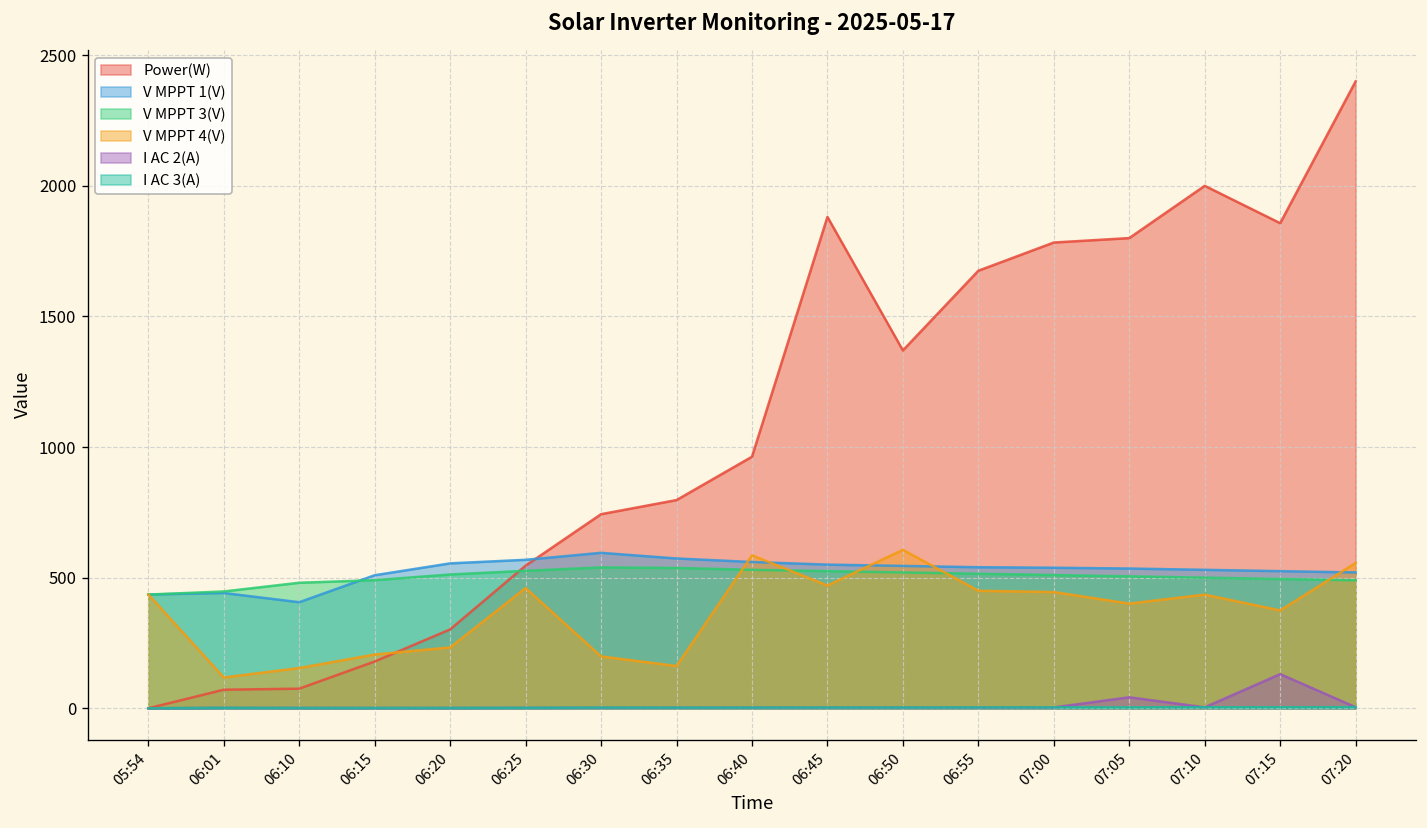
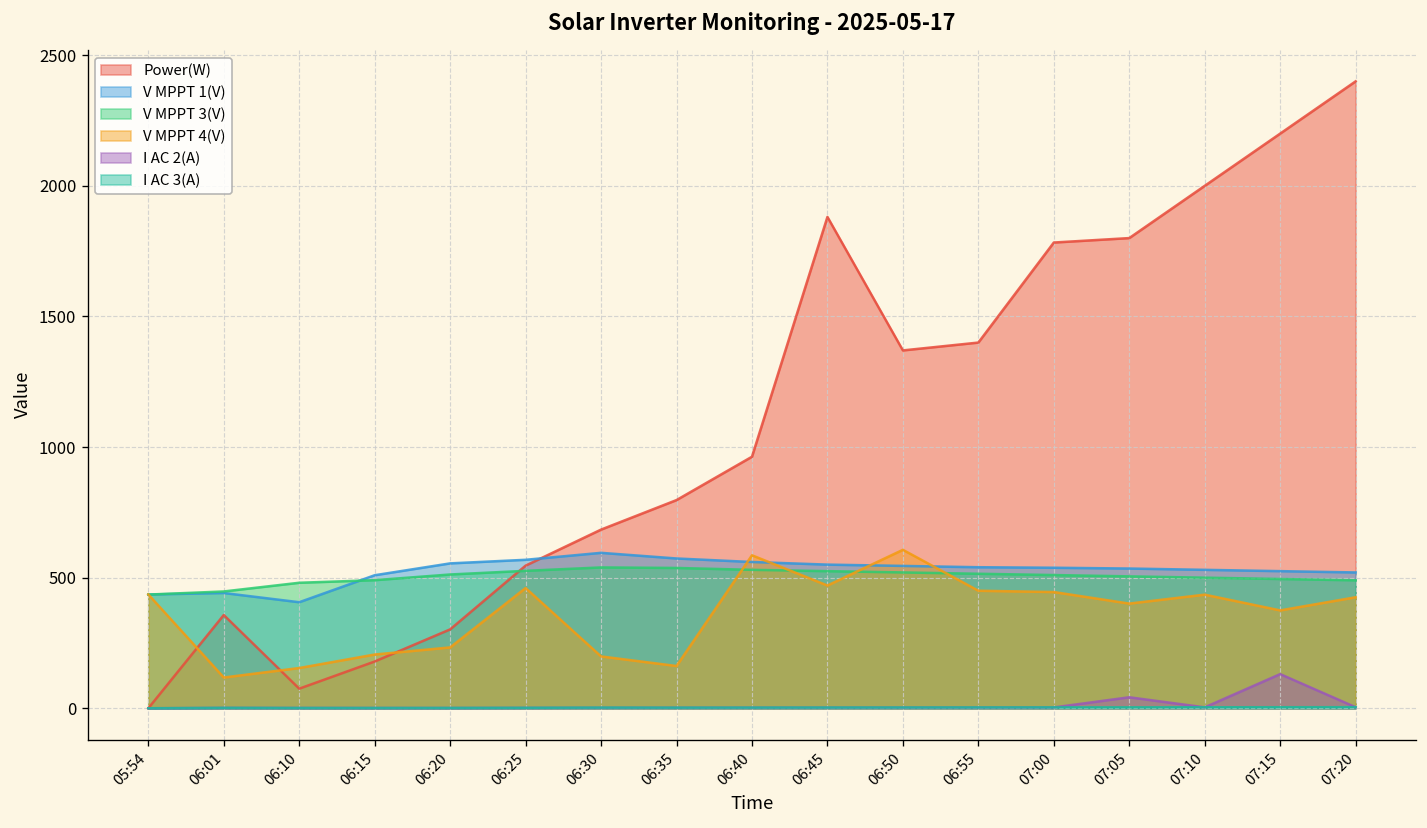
Power(W), 06:01: 70 -> 360
Power(W), 06:30: 740 -> 680
Power(W), 06:55: 1680 -> 1400
Power(W), 07:15: 1860 -> 2200
V MPPT 4(V), 07:20: 560 -> 430
